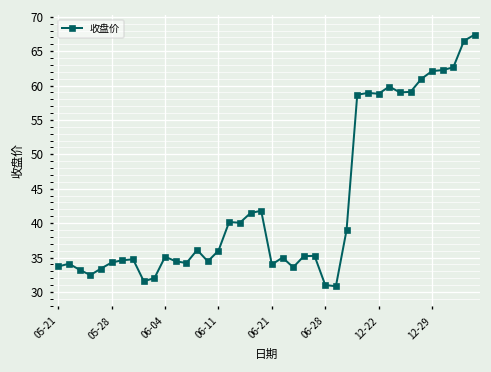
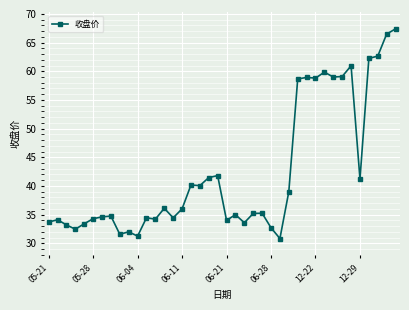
06-04: 35 -> 31
06-28: 31 -> 33
12-29: 62 -> 41
